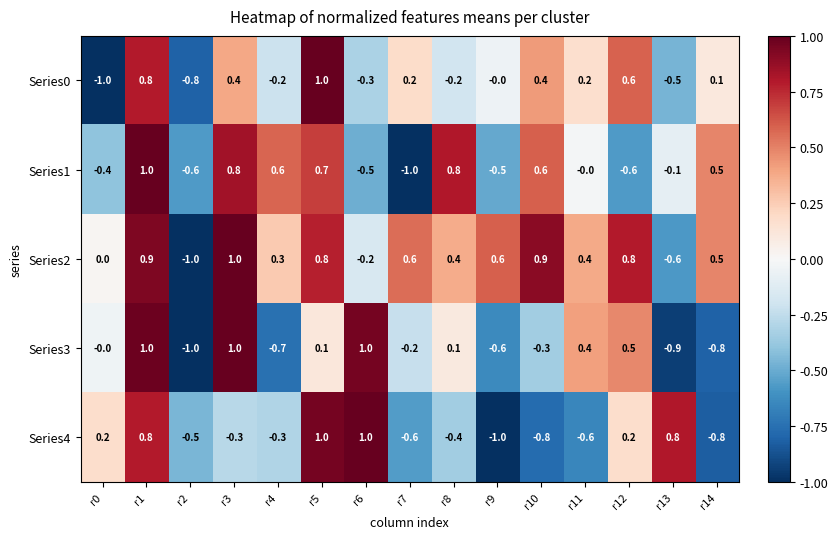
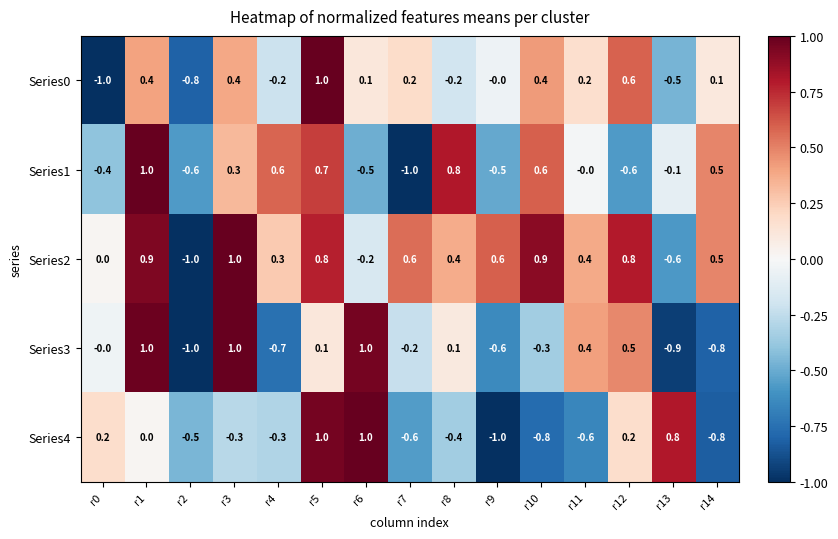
Series0, r1: 0.8 -> 0.4
Series0, r6: -0.3 -> 0.1
Series1, r3: 0.8 -> 0.3
Series4, r1: 0.8 -> 0.0
